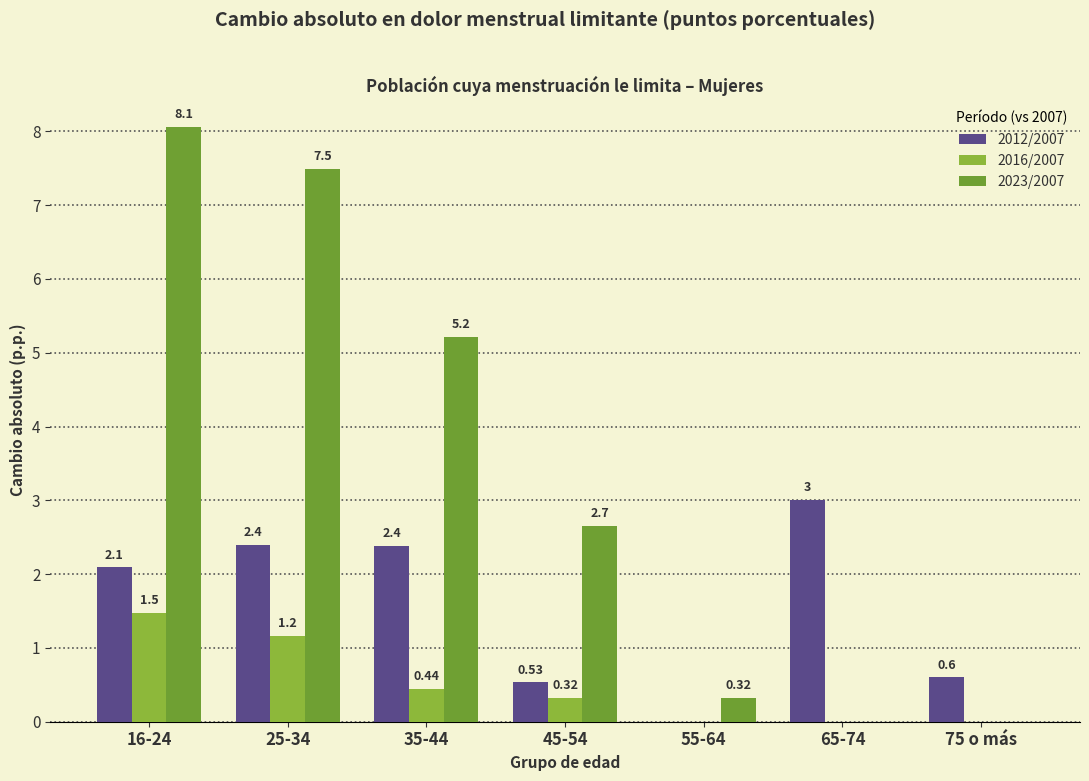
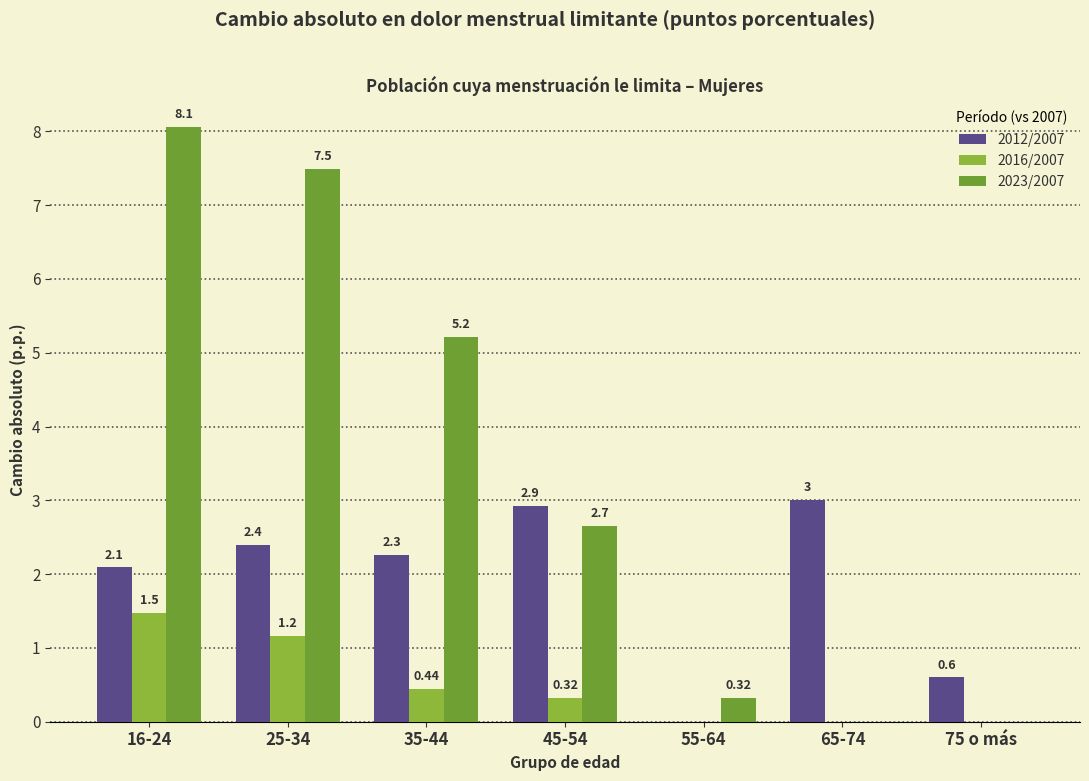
2012/2007, 35-44: 2.4 -> 2.3
2012/2007, 45-54: 0.53 -> 2.9
